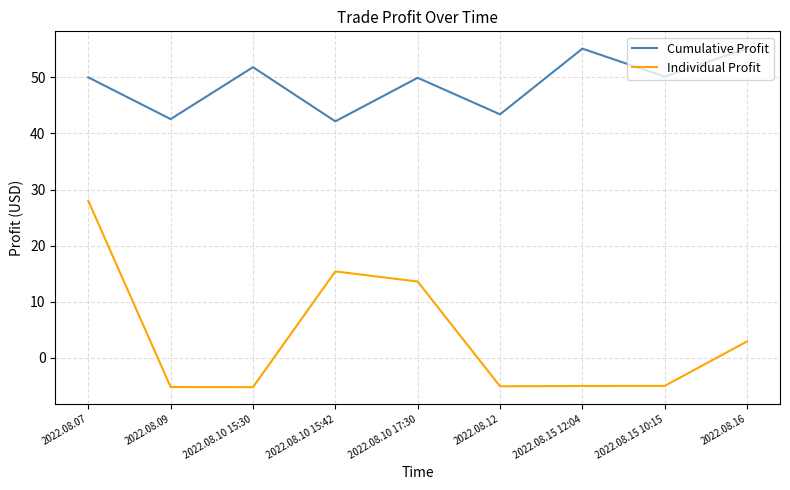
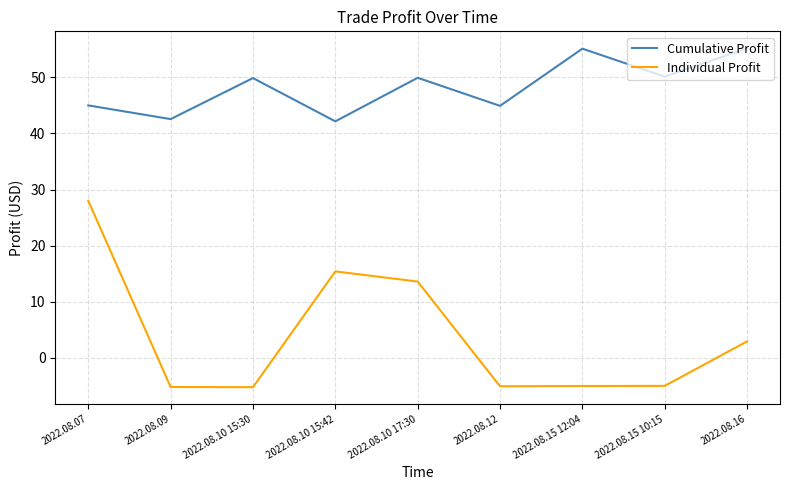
Cumulative Profit, 2022.08.07: 50 -> 45
Cumulative Profit, 2022.08.10 15:30: 52 -> 50
Cumulative Profit, 2022.08.12: 43 -> 45
